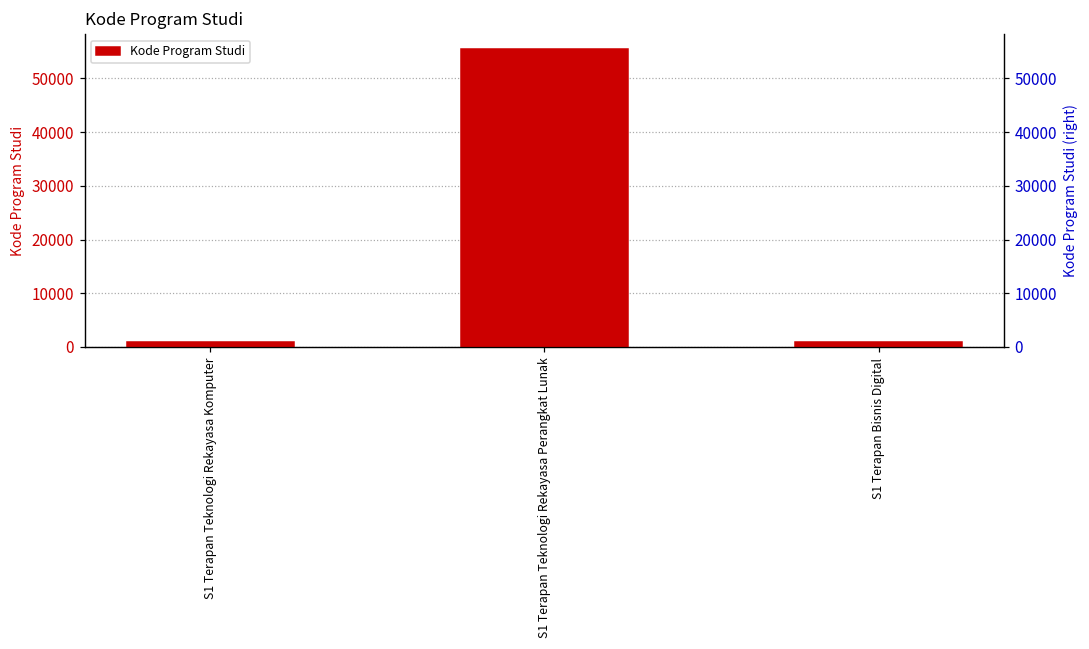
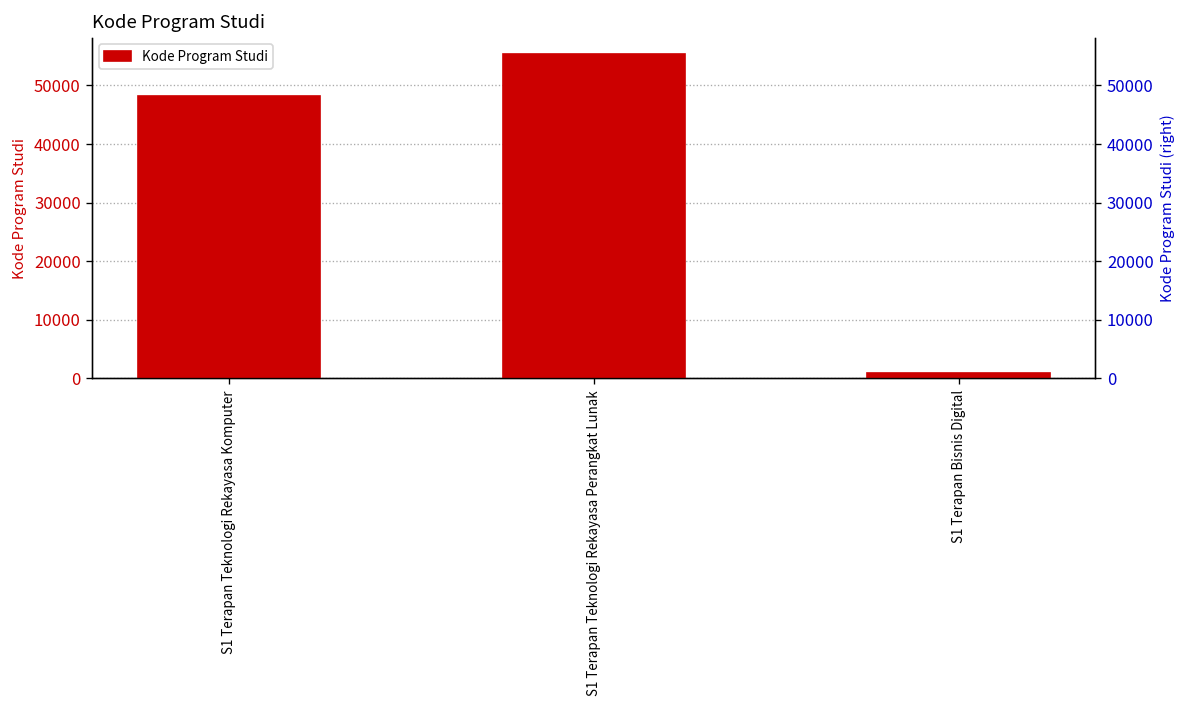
S1 Terapan Teknologi Rekayasa Komputer: 1000 -> 48000
